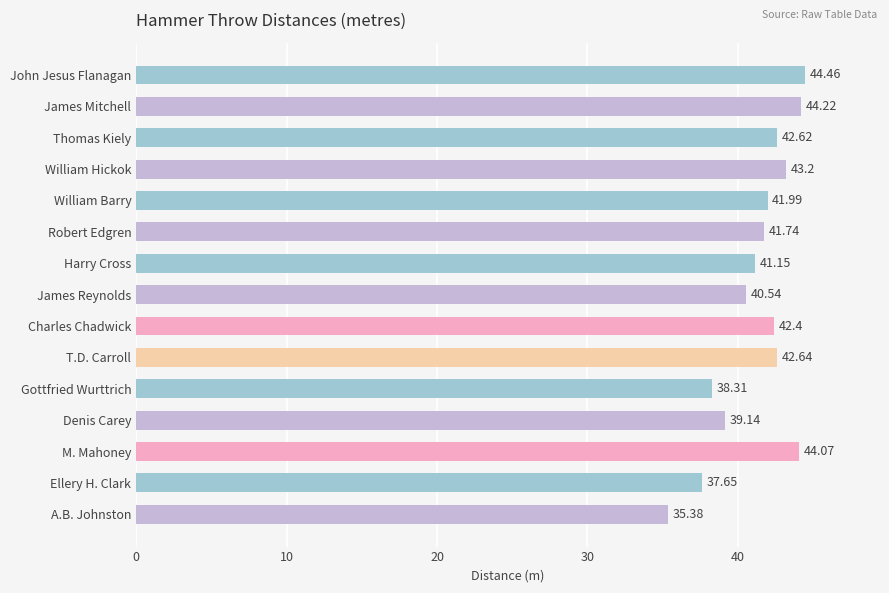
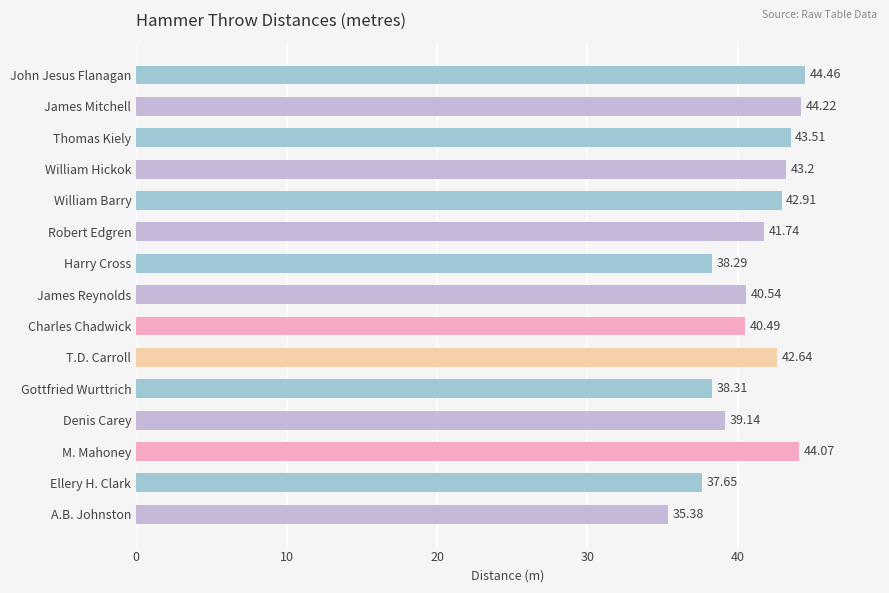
Thomas Kiely: 42.62 -> 43.51
William Barry: 41.99 -> 42.91
Harry Cross: 41.15 -> 38.29
Charles Chadwick: 42.4 -> 40.49
